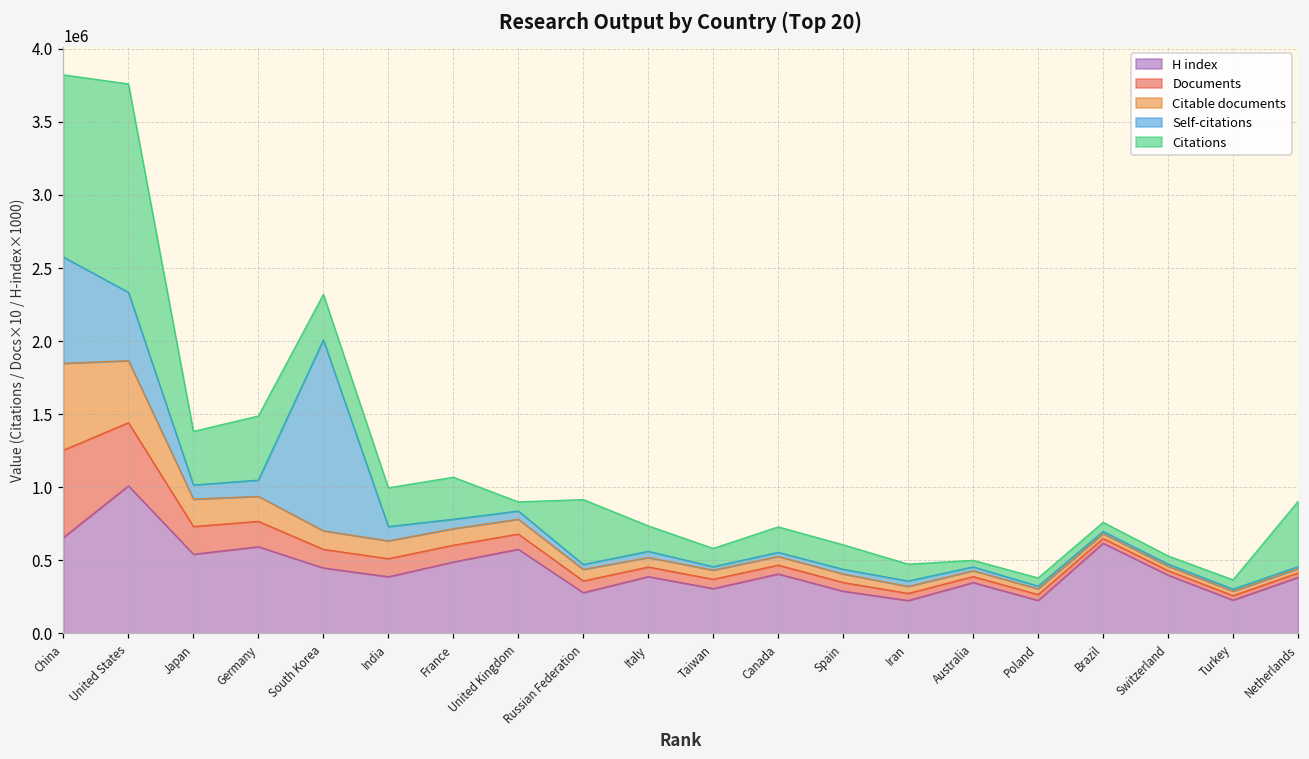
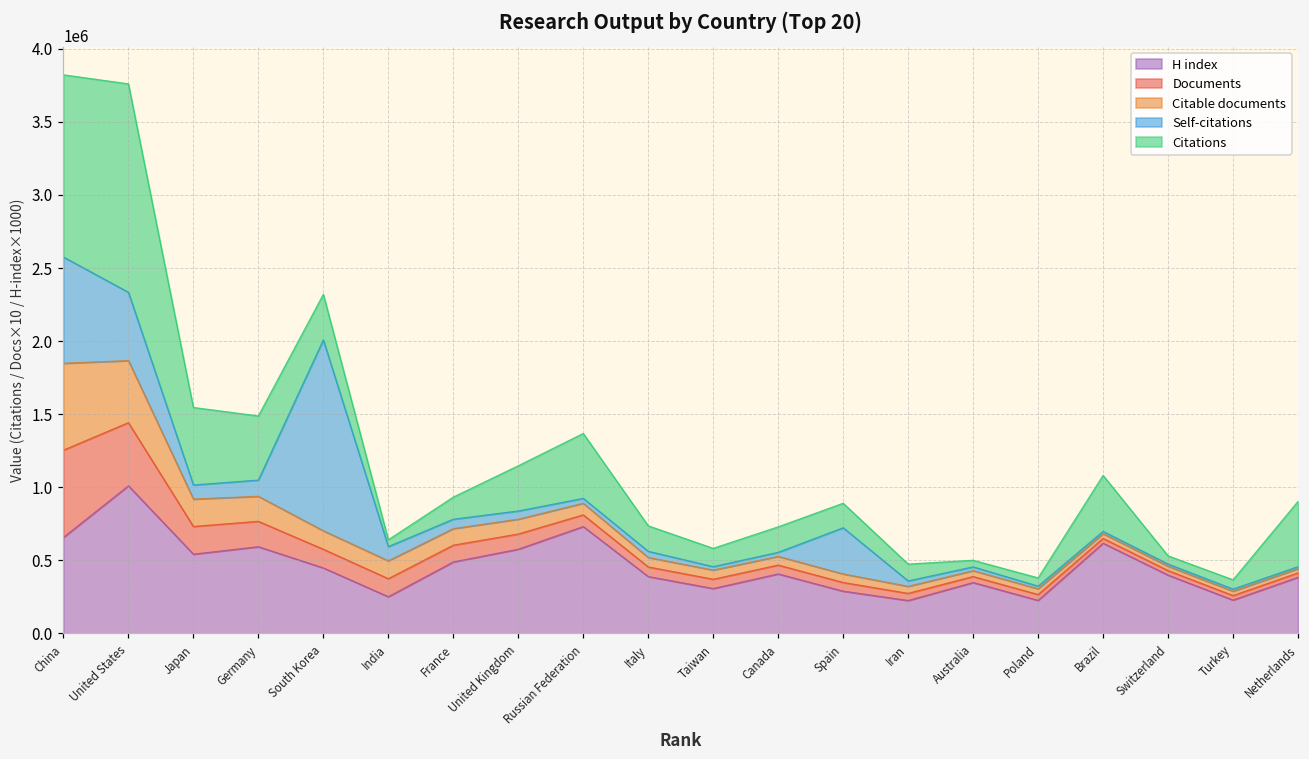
Citations, Japan: 370000 -> 530000
H index, India: 390000 -> 250000
Citations, India: 270000 -> 50000
Citations, France: 290000 -> 150000
Citations, United Kingdom: 60000 -> 310000
H index, Russian Federation: 280000 -> 730000
Self-citations, Spain: 30000 -> 320000
Citations, Brazil: 60000 -> 380000
